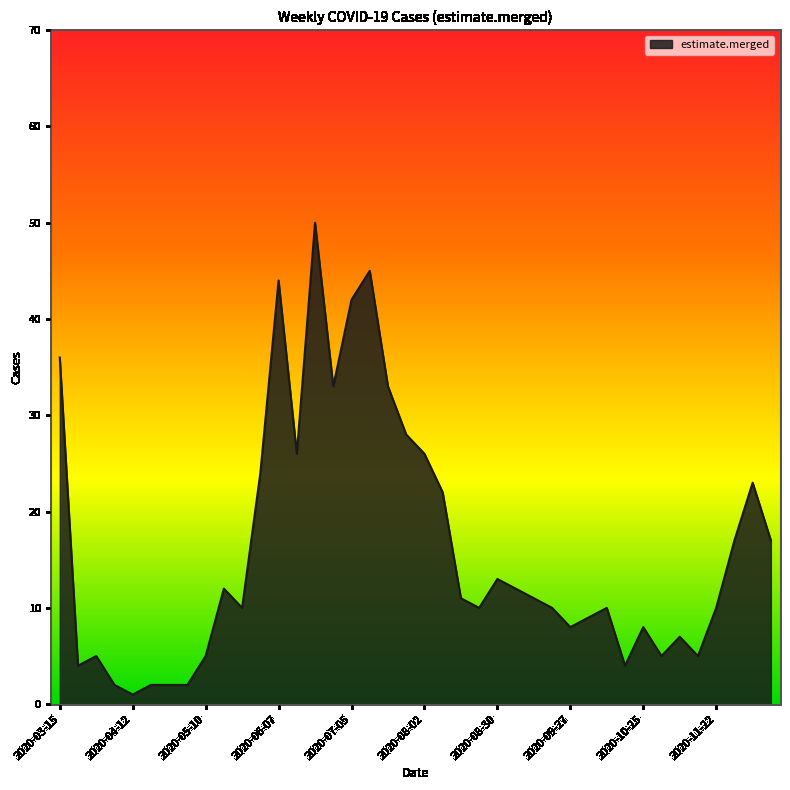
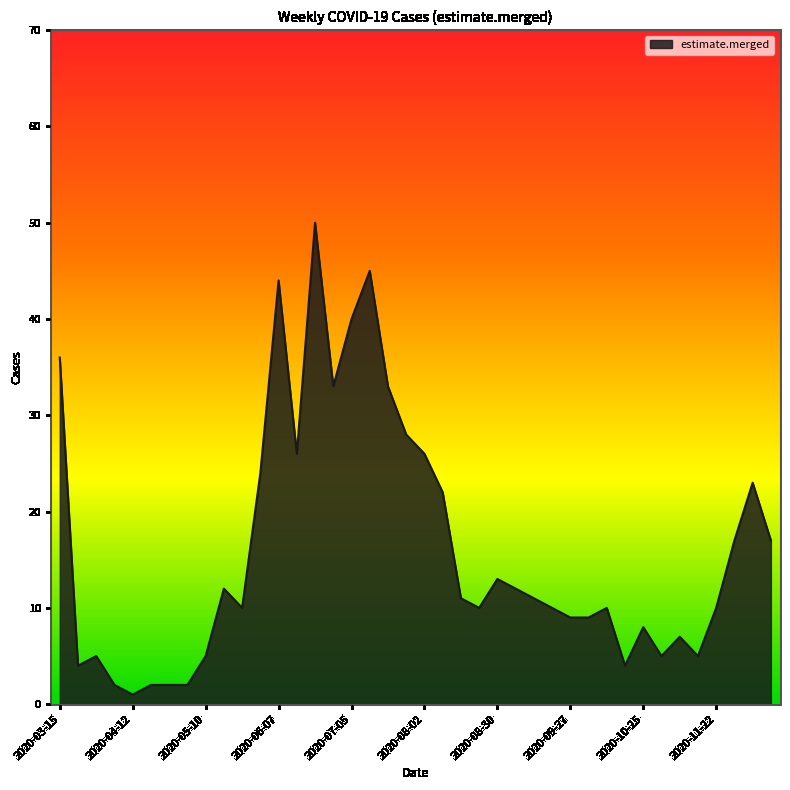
2020-07-05: 42 -> 40
2020-09-27: 8 -> 9
